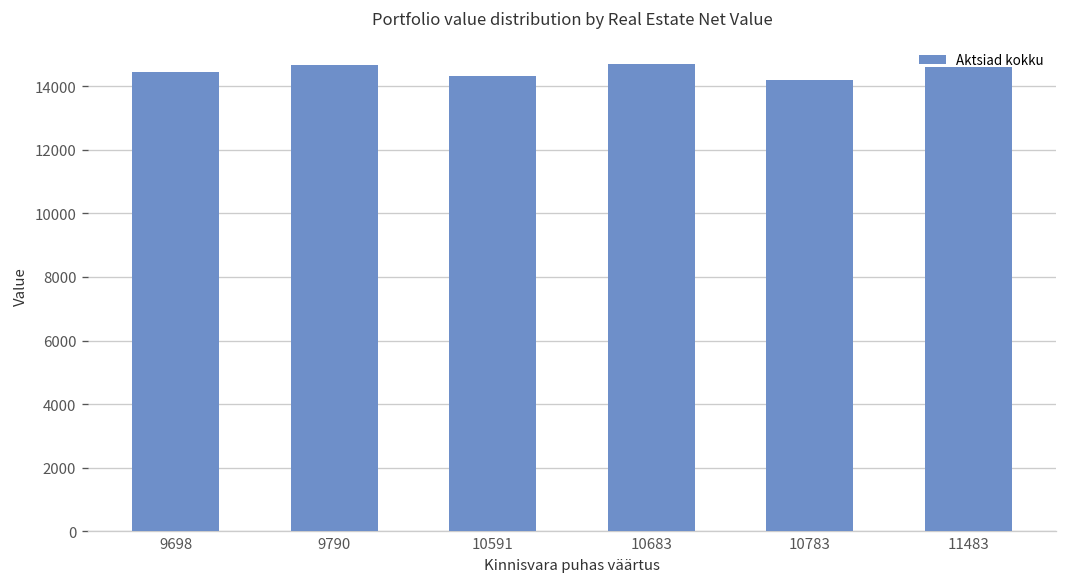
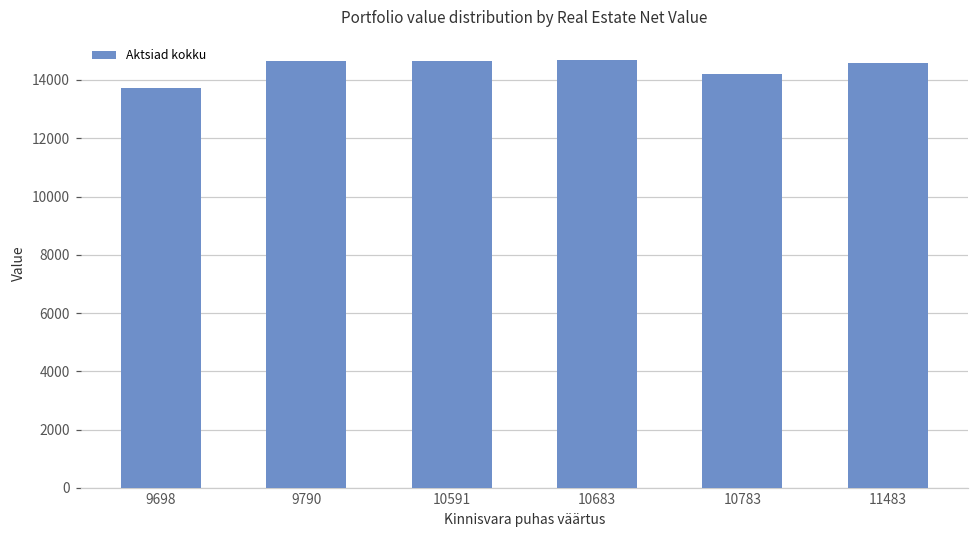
9698: 14400 -> 13700
10591: 14300 -> 14700
